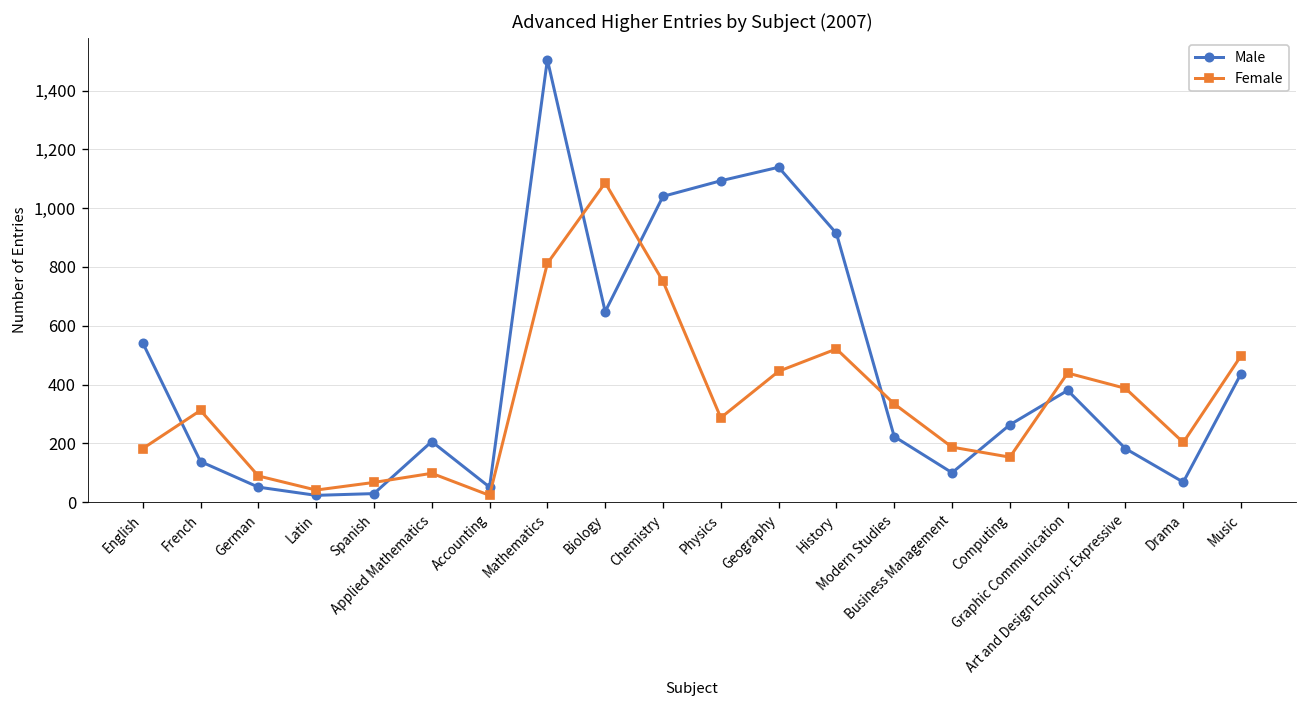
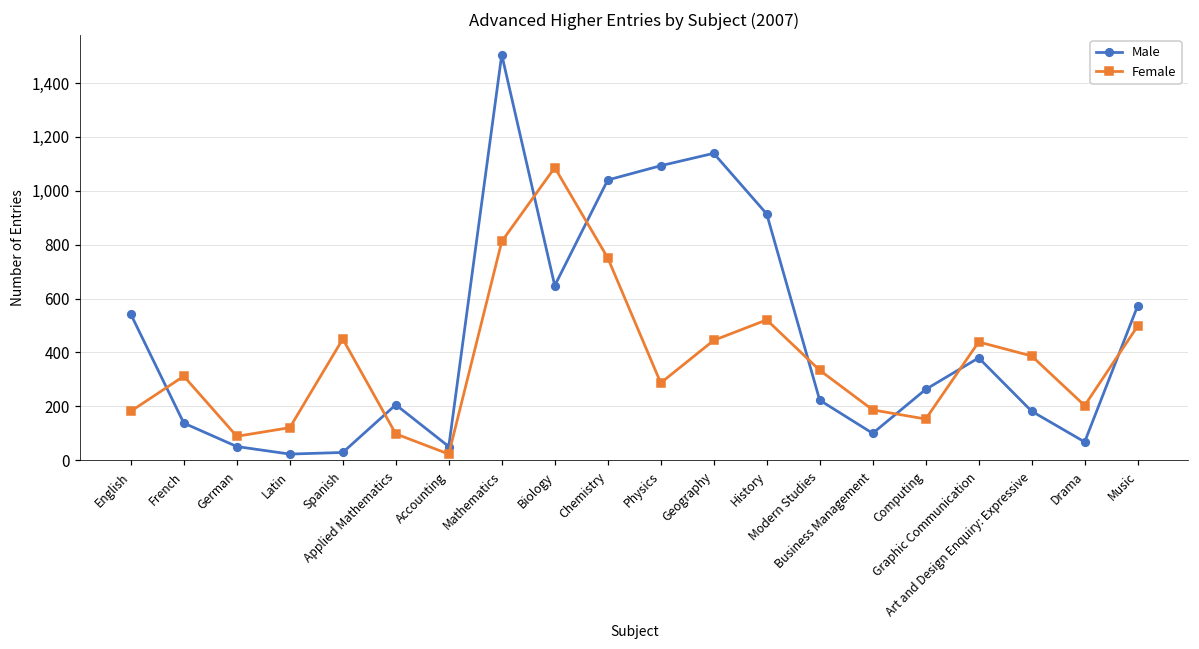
Female, Latin: 40 -> 120
Female, Spanish: 70 -> 450
Male, Music: 440 -> 570
